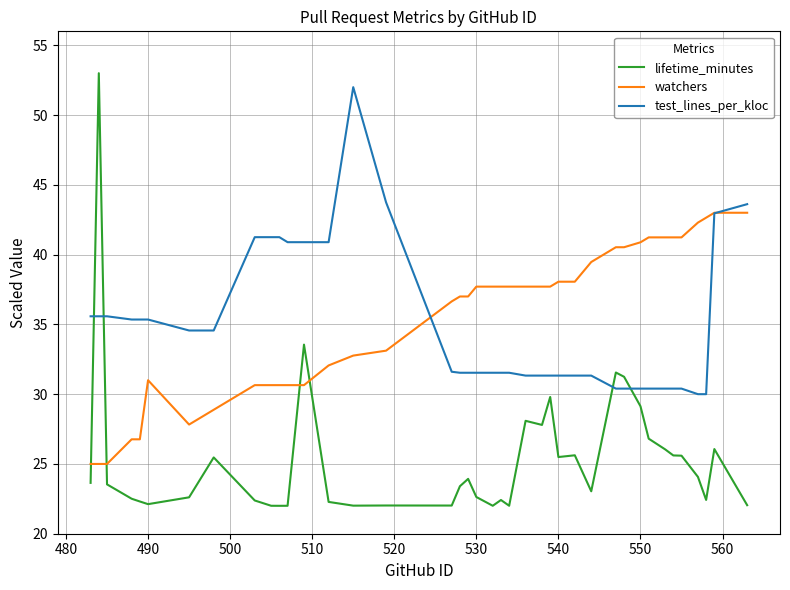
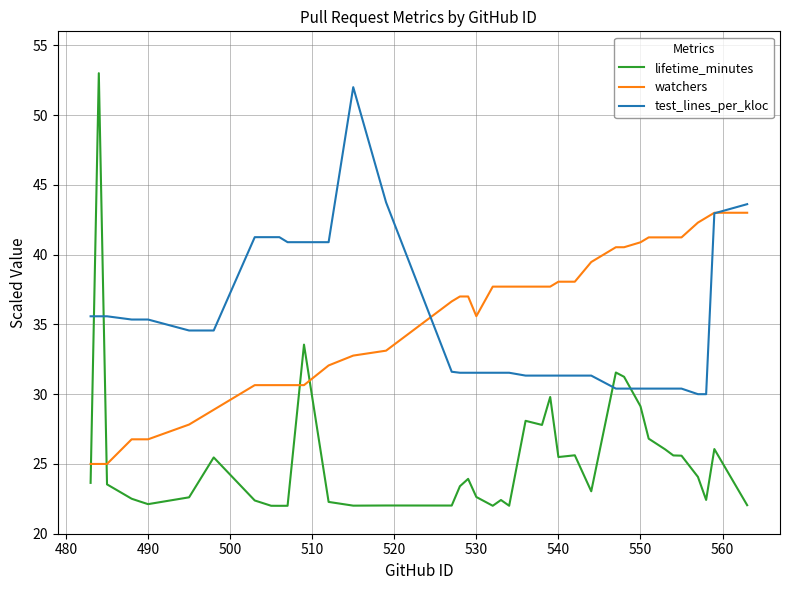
watchers, 490: 31.0 -> 26.8
watchers, 530: 37.7 -> 35.6
